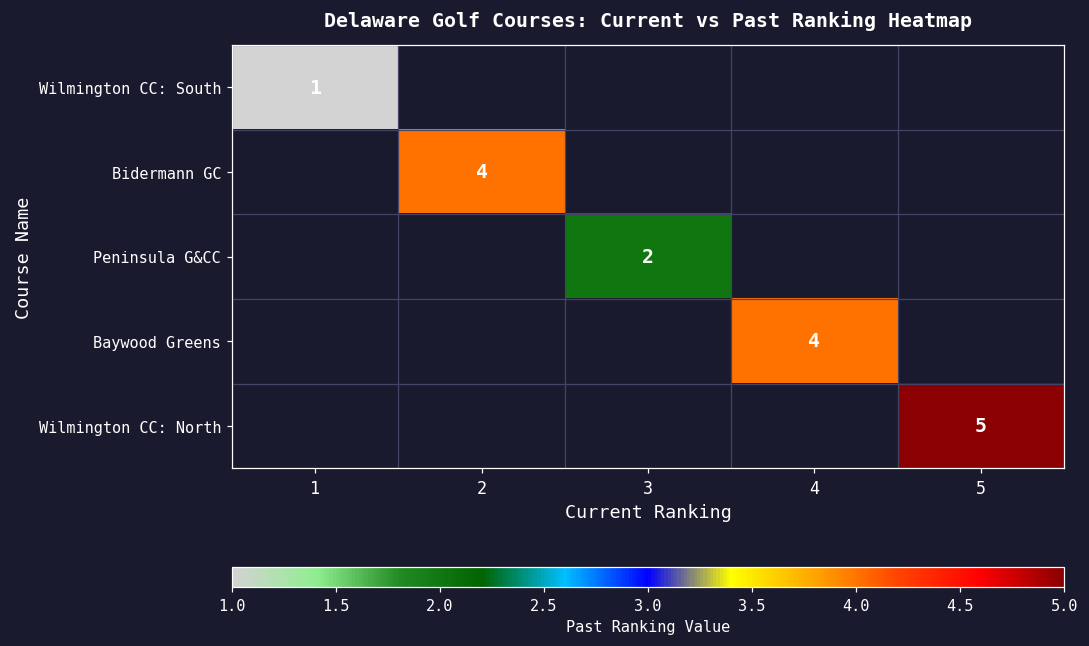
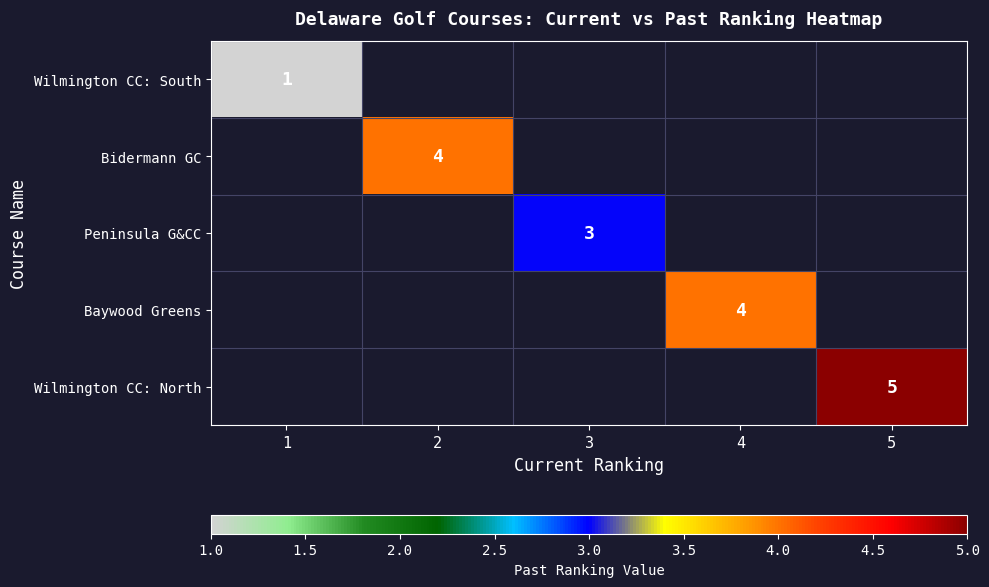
Peninsula G&CC, 3: 2 -> 3
